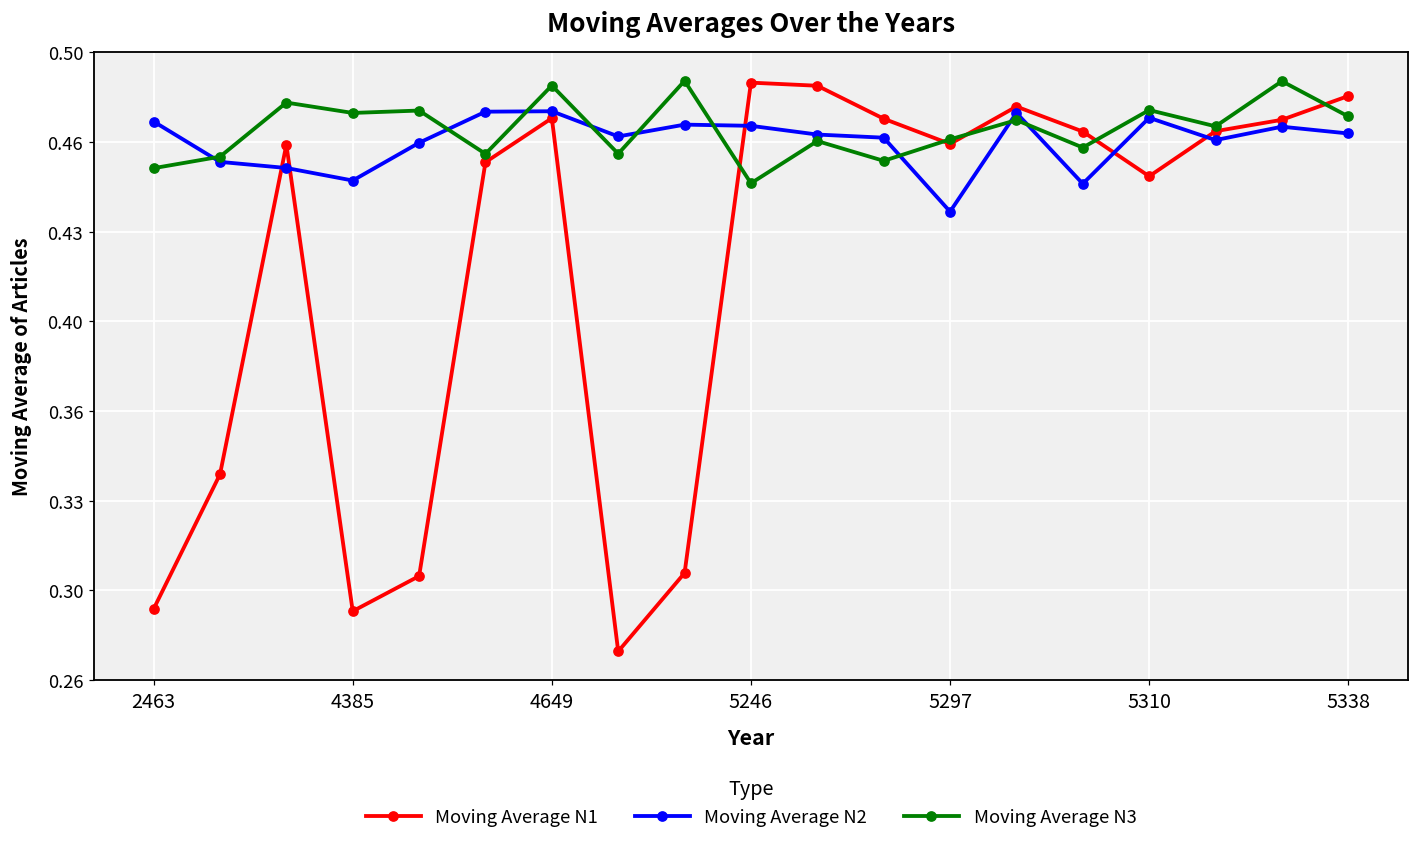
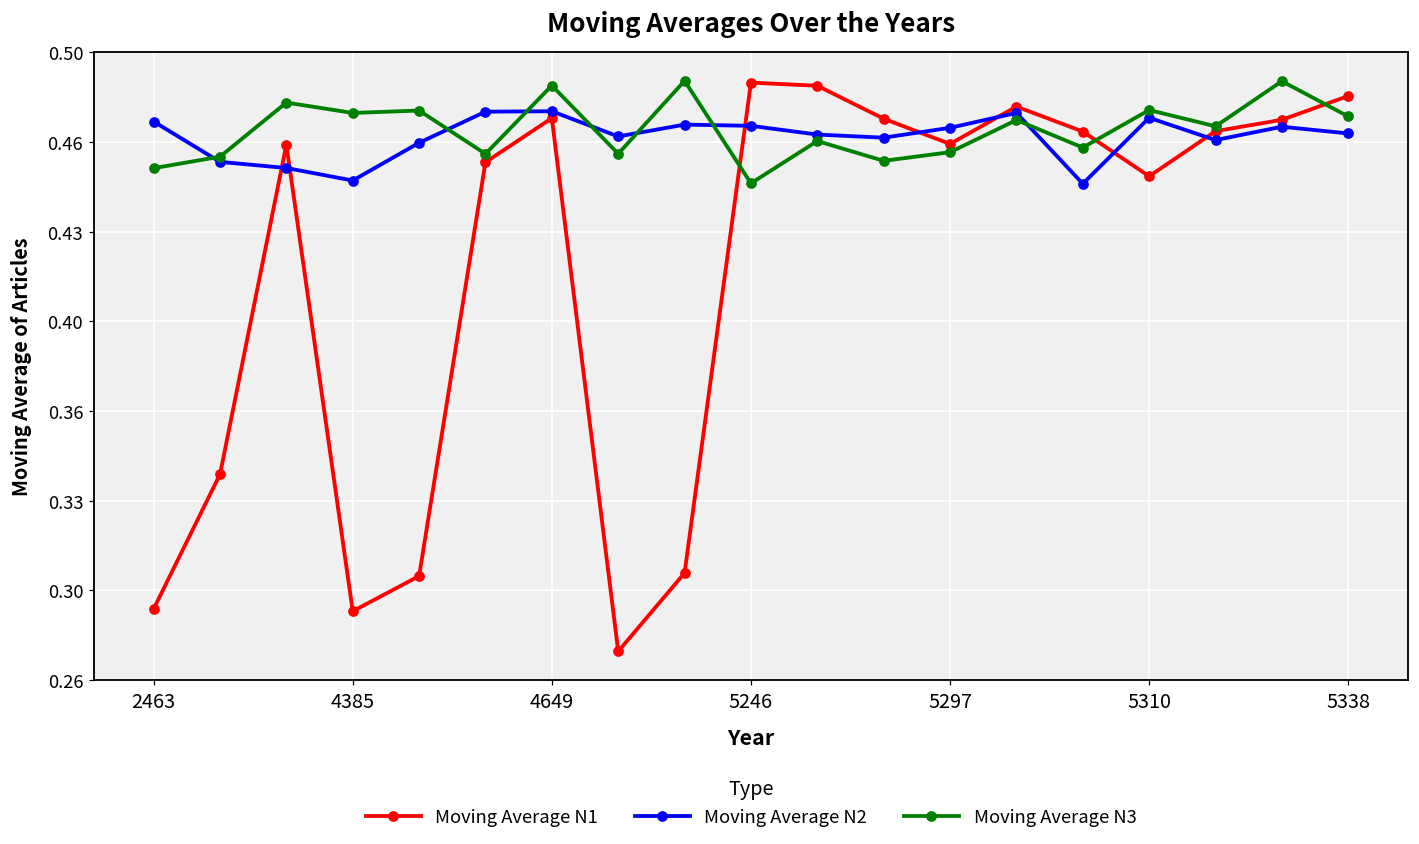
Moving Average N2, 5297: 0.438 -> 0.469
Moving Average N3, 5297: 0.465 -> 0.460
